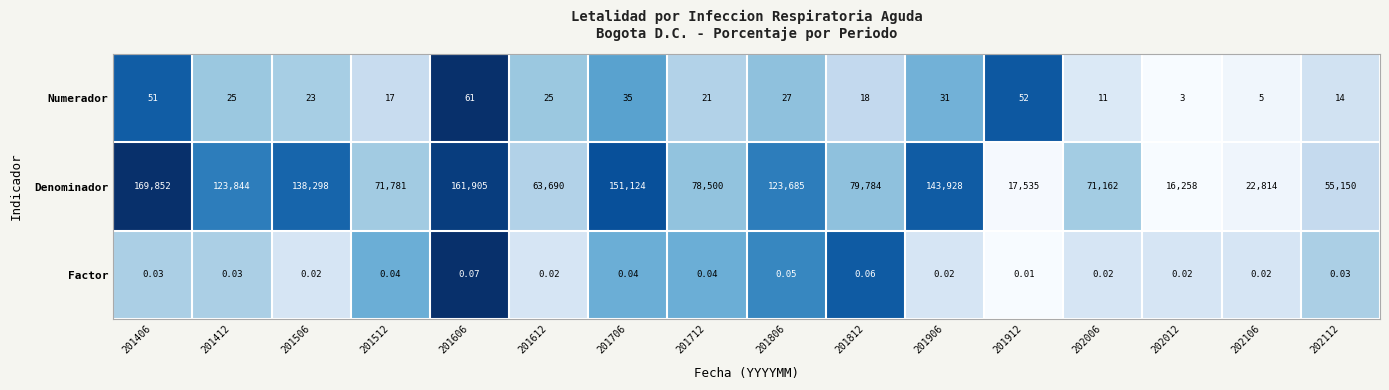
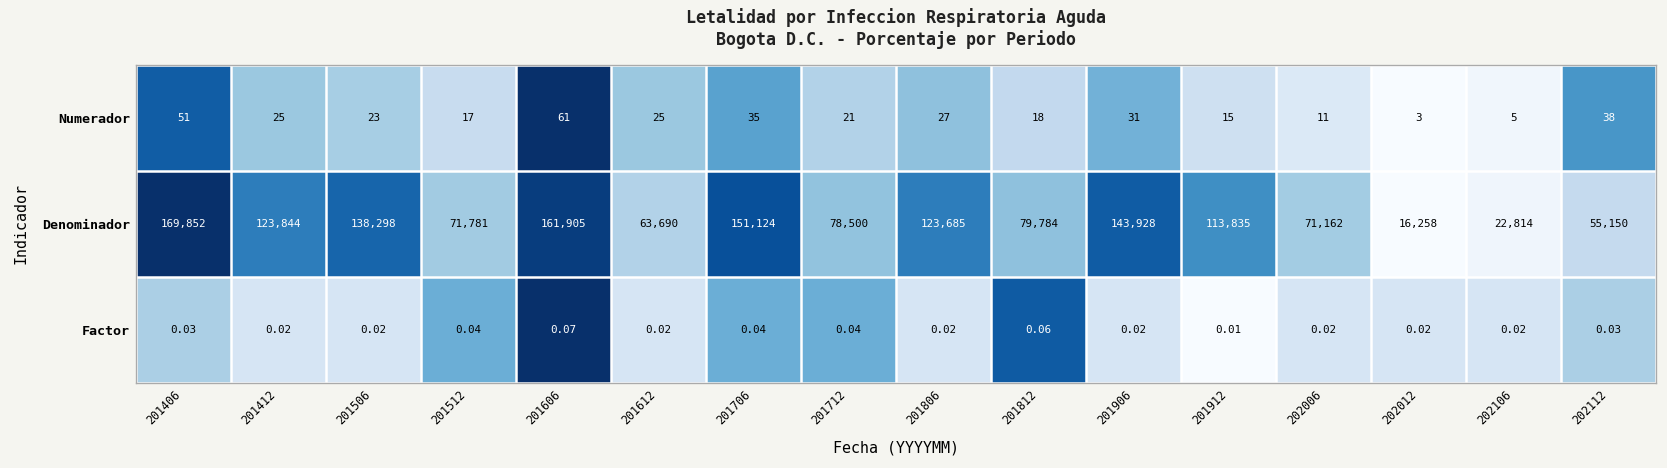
Numerador, 201912: 52 -> 15
Numerador, 202112: 14 -> 38
Denominador, 201912: 17,535 -> 113,835
Factor, 201412: 0.03 -> 0.02
Factor, 201806: 0.05 -> 0.02
